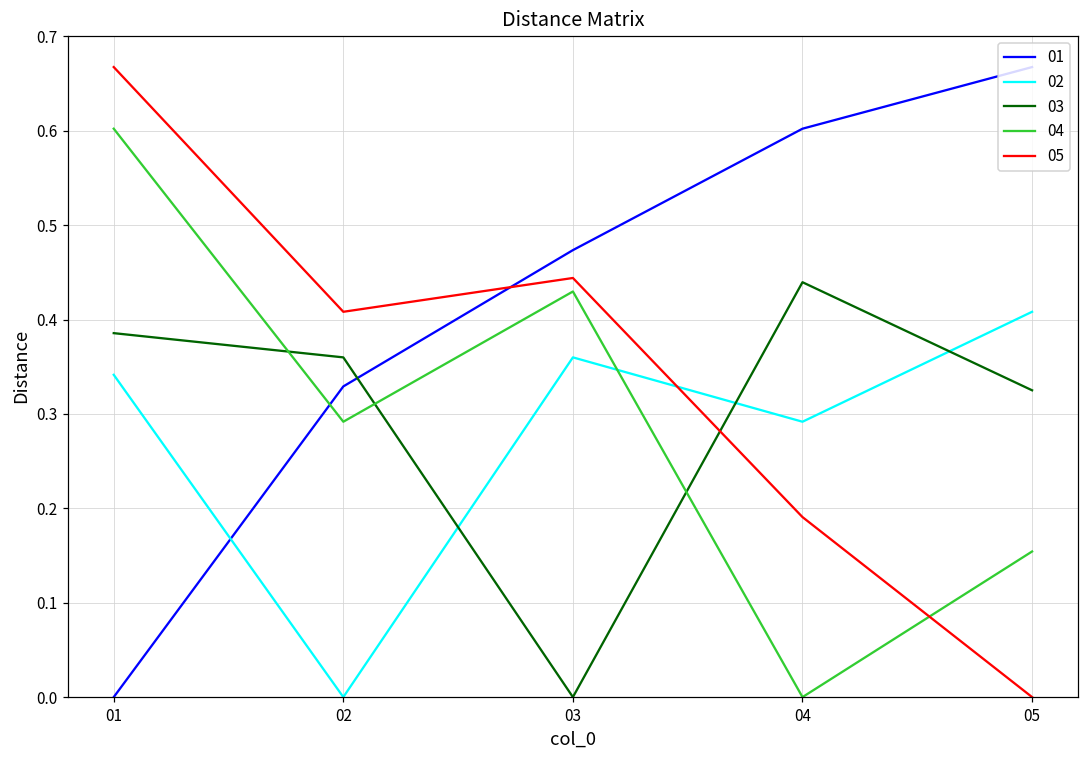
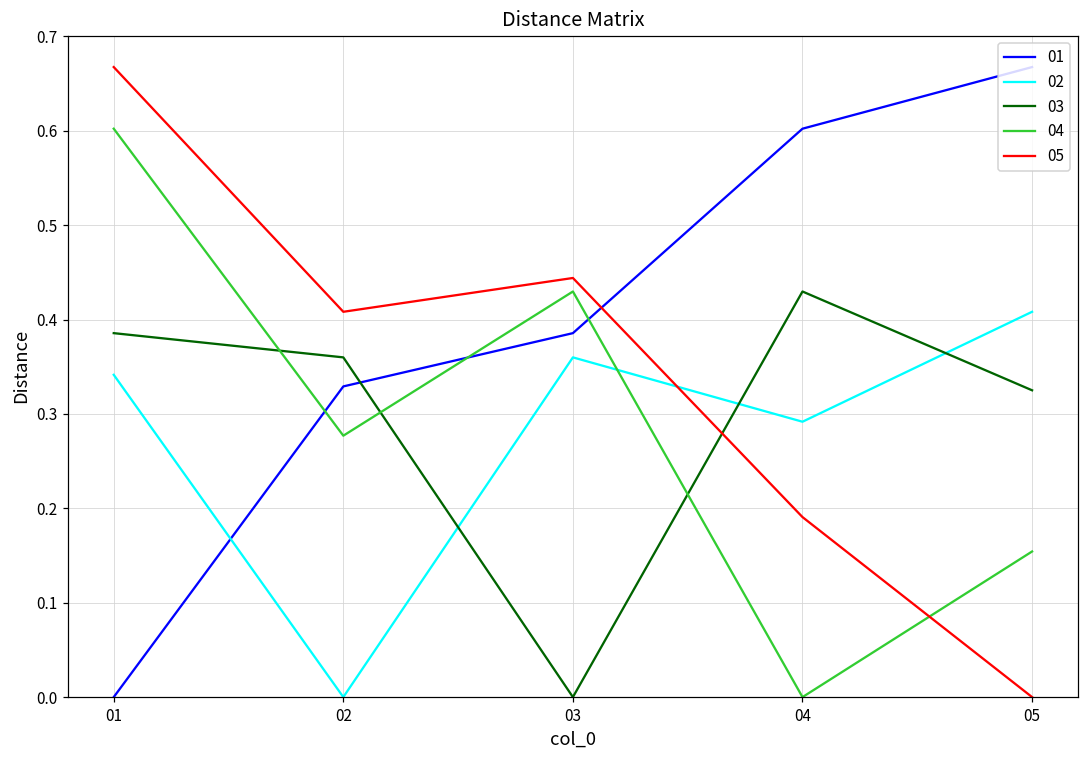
04, 02: 0.29 -> 0.28
01, 03: 0.47 -> 0.39
03, 04: 0.44 -> 0.43
